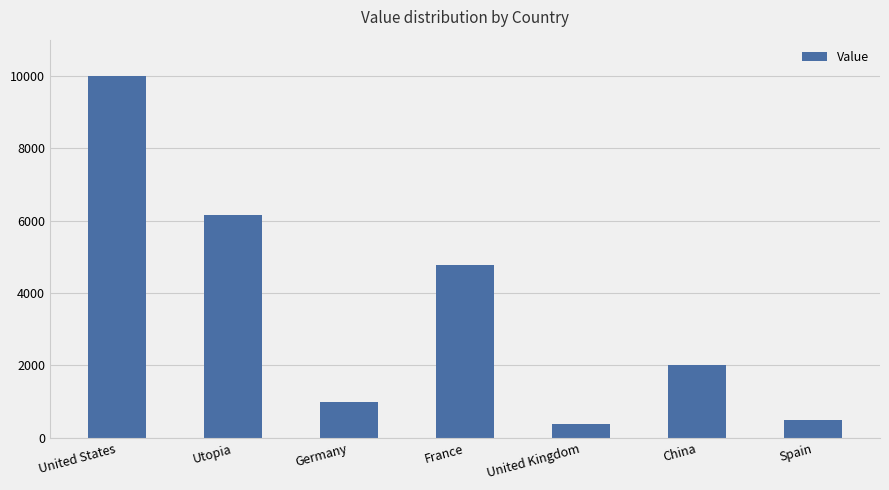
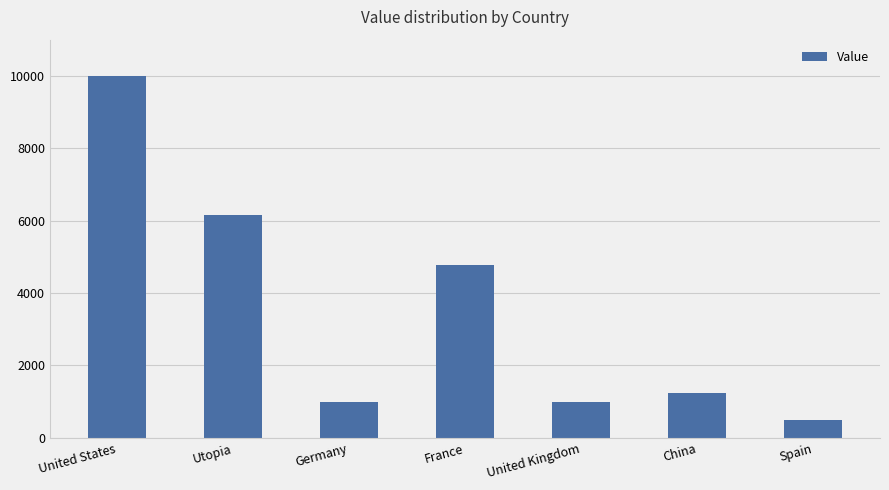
United Kingdom: 400 -> 1000
China: 2000 -> 1200
